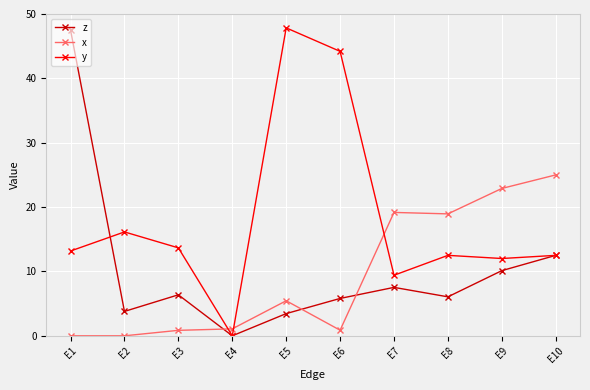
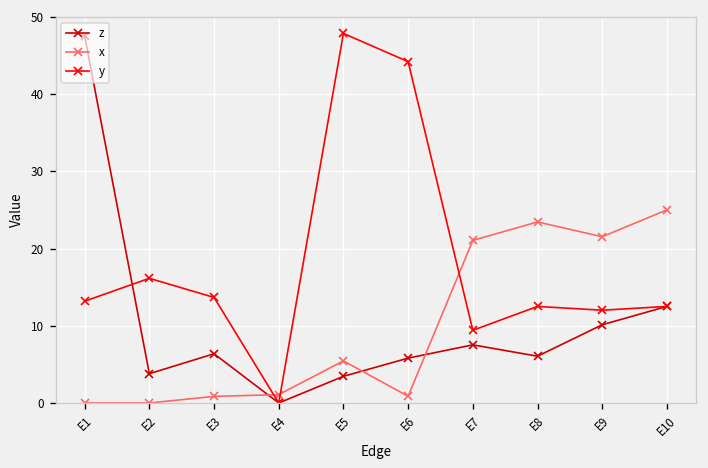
x, E7: 19 -> 21
x, E8: 19 -> 23
x, E9: 23 -> 22
